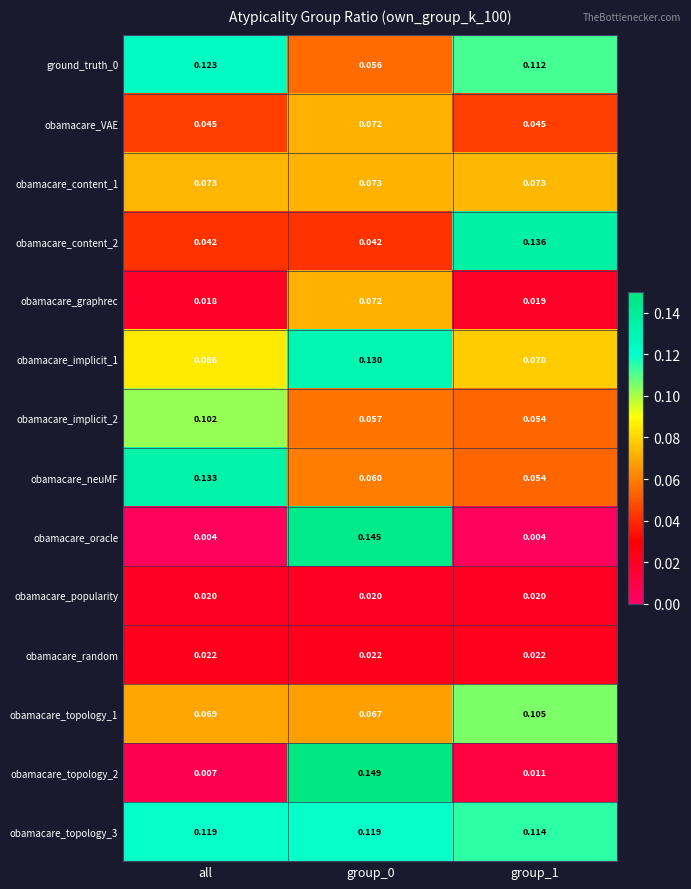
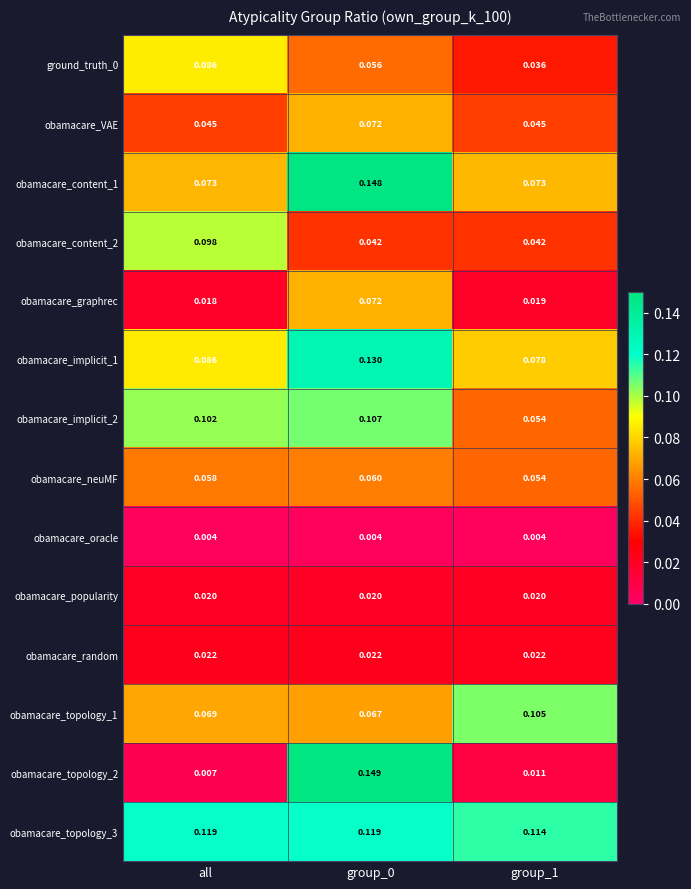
ground_truth_0, all: 0.123 -> 0.086
ground_truth_0, group_1: 0.112 -> 0.036
obamacare_content_1, group_0: 0.073 -> 0.148
obamacare_content_2, all: 0.042 -> 0.098
obamacare_content_2, group_1: 0.136 -> 0.042
obamacare_implicit_2, group_0: 0.057 -> 0.107
obamacare_neuMF, all: 0.133 -> 0.058
obamacare_oracle, group_0: 0.145 -> 0.004
